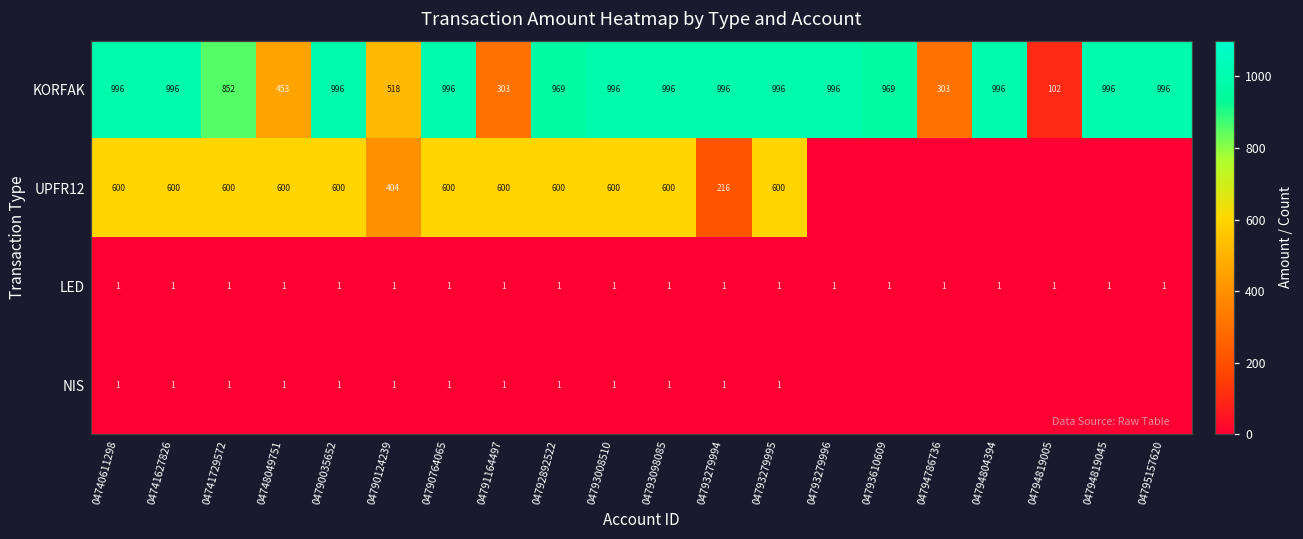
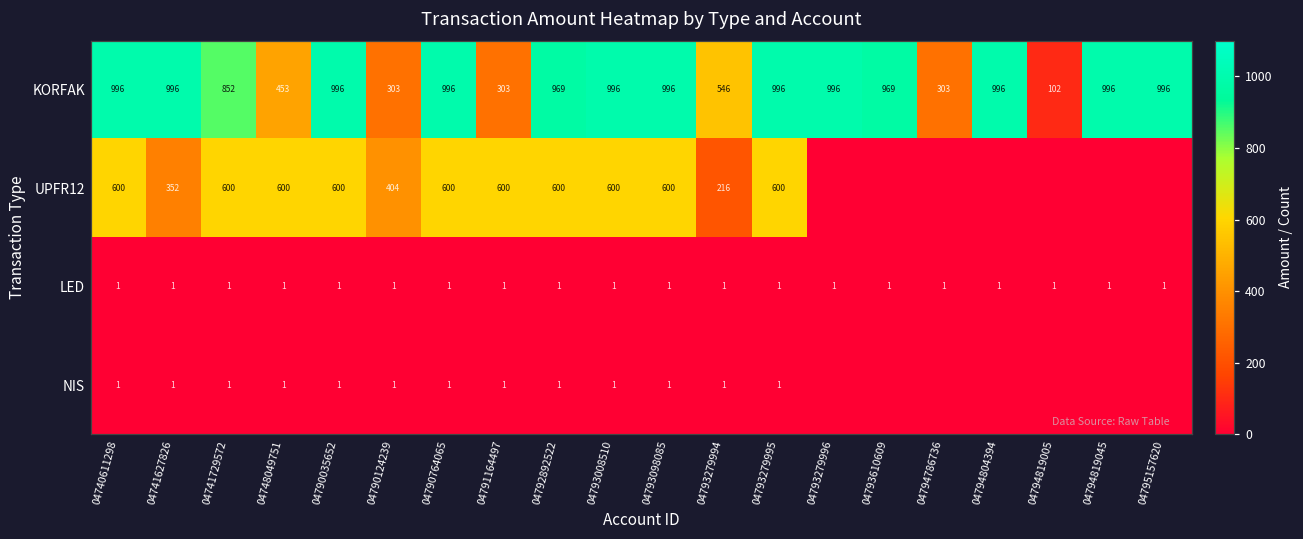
KORFAK, 04790124239: 518 -> 303
KORFAK, 04793279994: 996 -> 546
UPFR12, 04741627826: 600 -> 352
